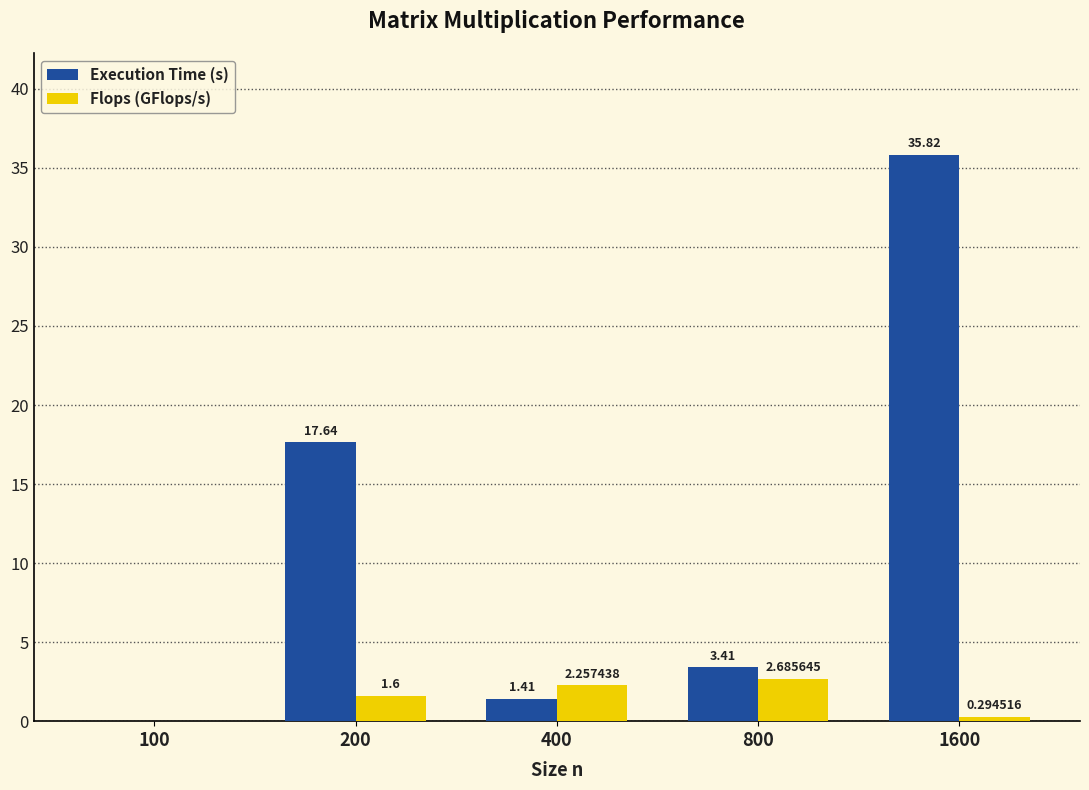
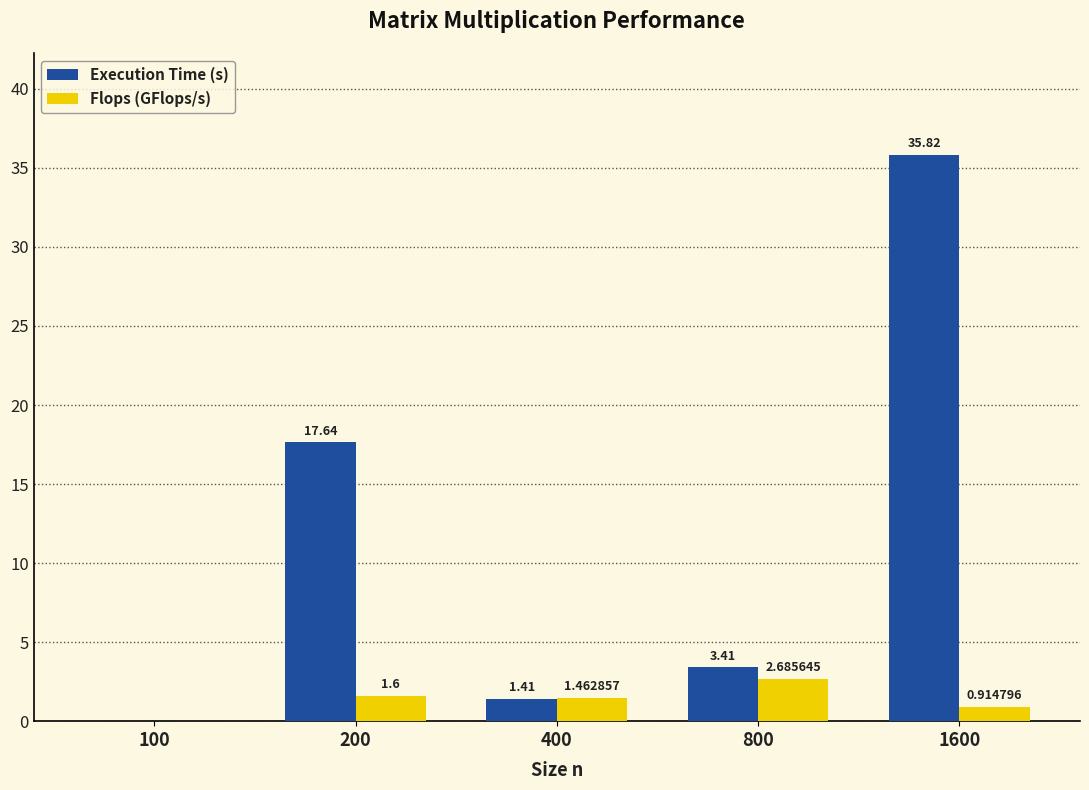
Flops (GFlops/s), 400: 2.257438 -> 1.462857
Flops (GFlops/s), 1600: 0.294516 -> 0.914796
